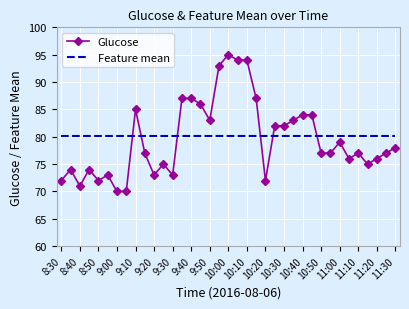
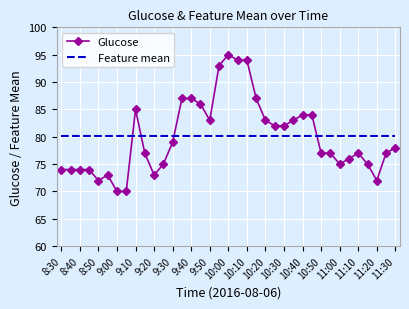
Glucose, 8:30: 72 -> 74
Glucose, 8:40: 71 -> 74
Glucose, 9:30: 73 -> 79
Glucose, 10:20: 72 -> 83
Glucose, 11:00: 79 -> 75
Glucose, 11:20: 76 -> 72
